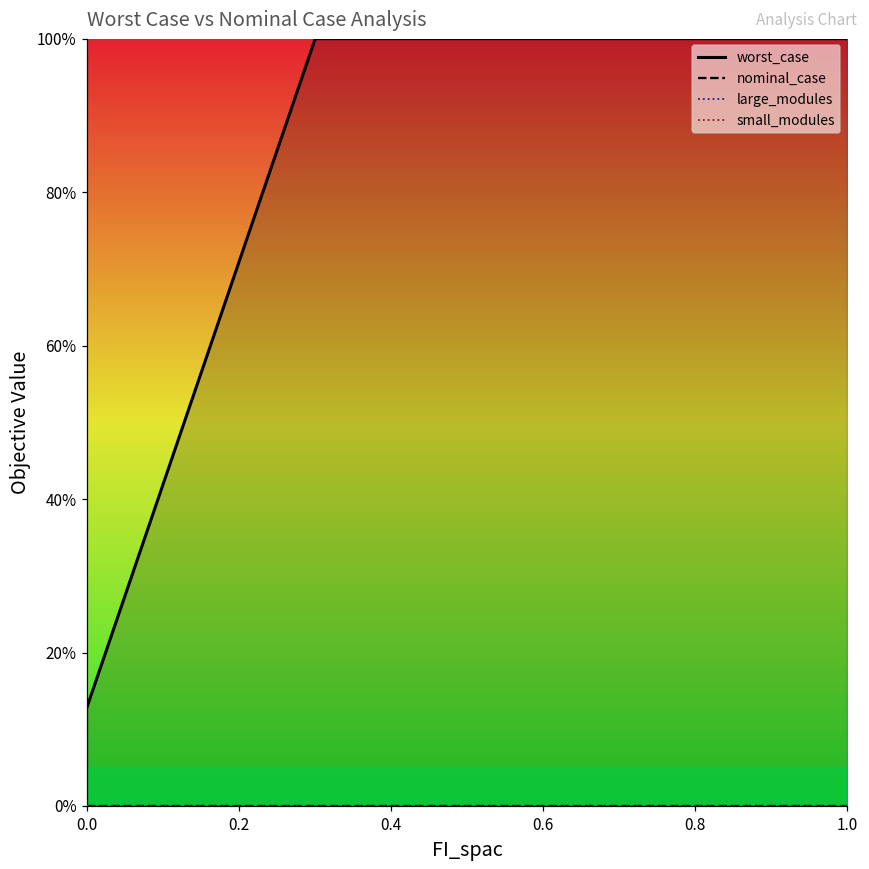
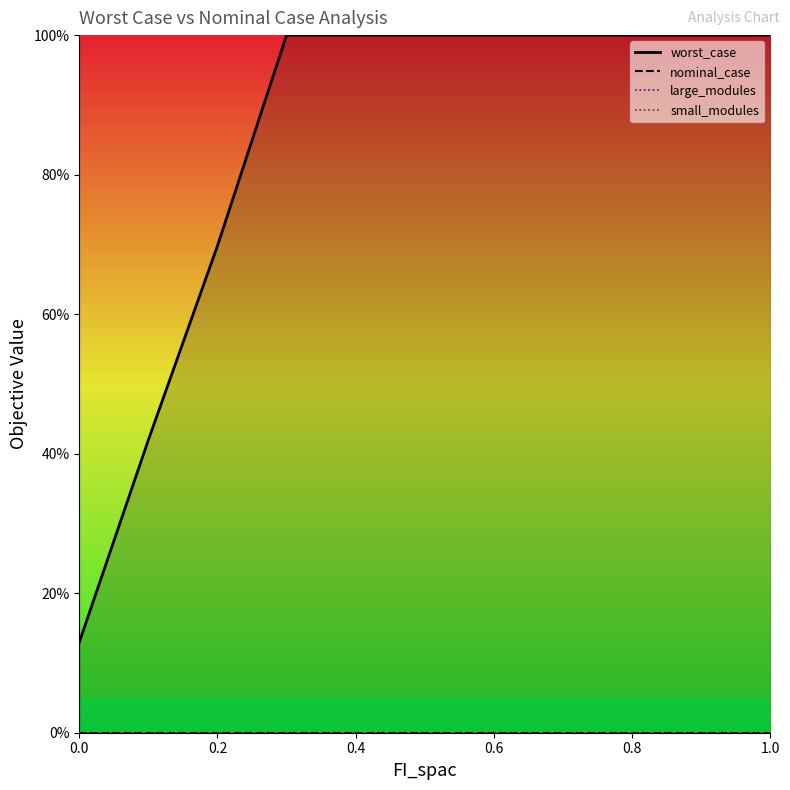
worst_case, 0.2: 71% -> 70%
